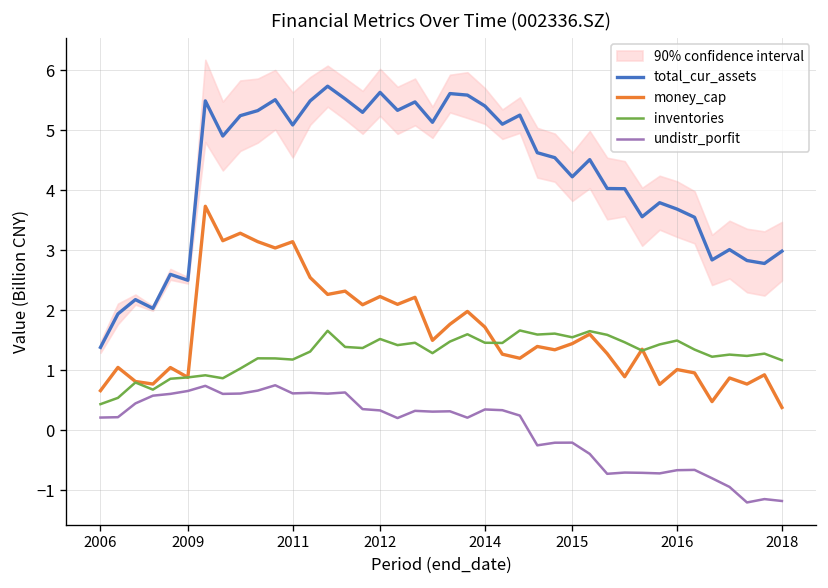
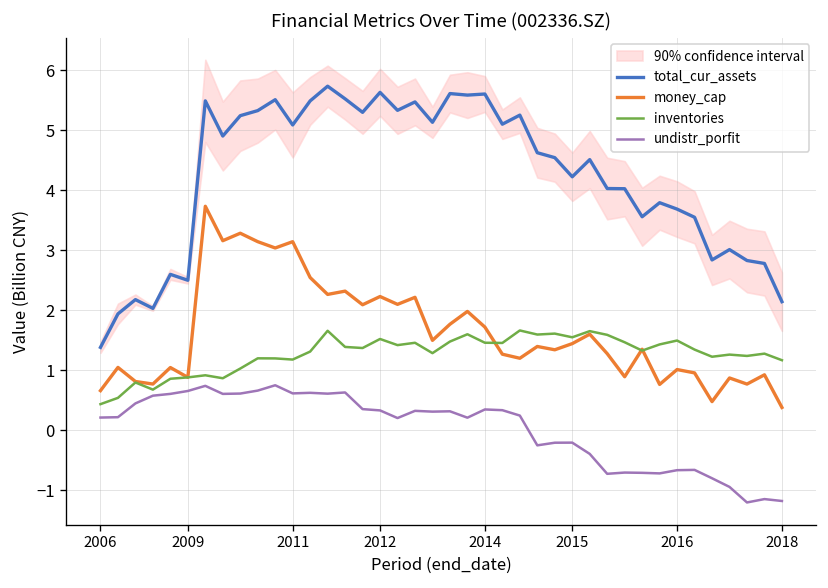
total_cur_assets, 2014: 5.4 -> 5.6
total_cur_assets, 2018: 3.0 -> 2.1
